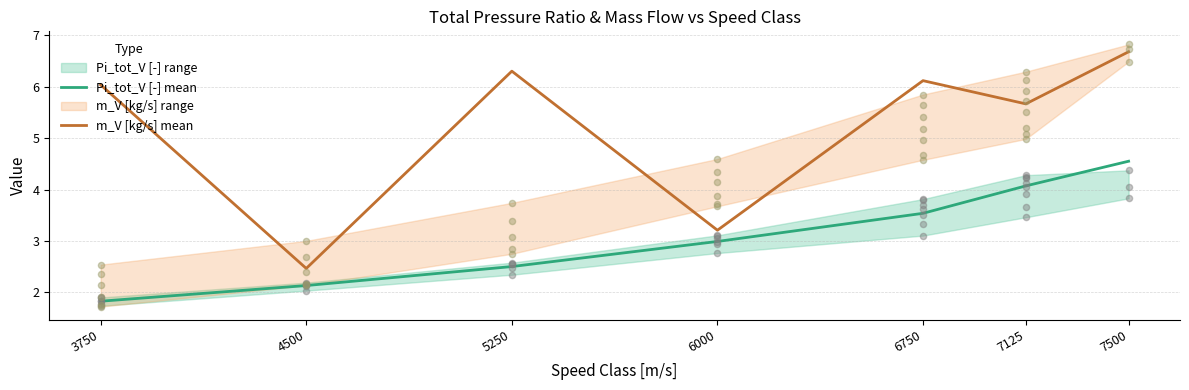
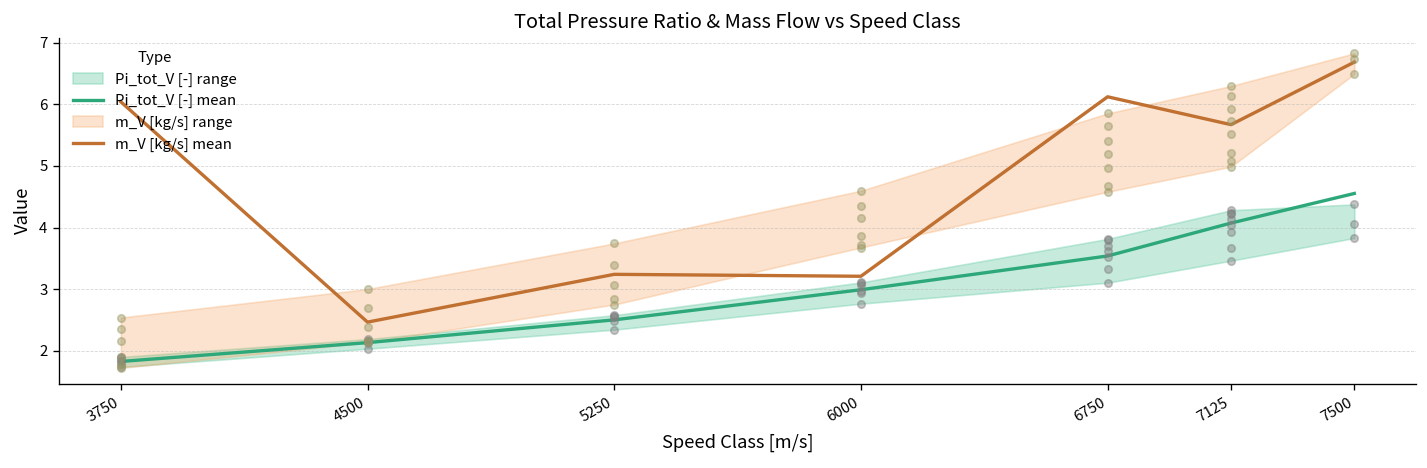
m_V [kg/s] mean, 5250: 6.3 -> 3.2
